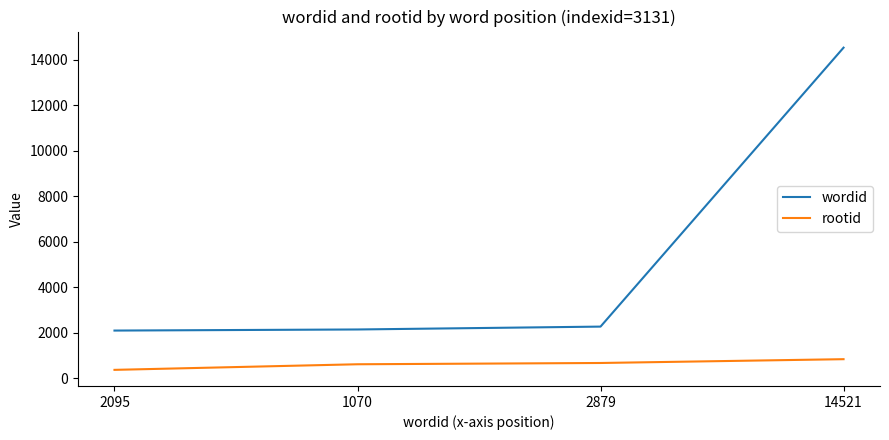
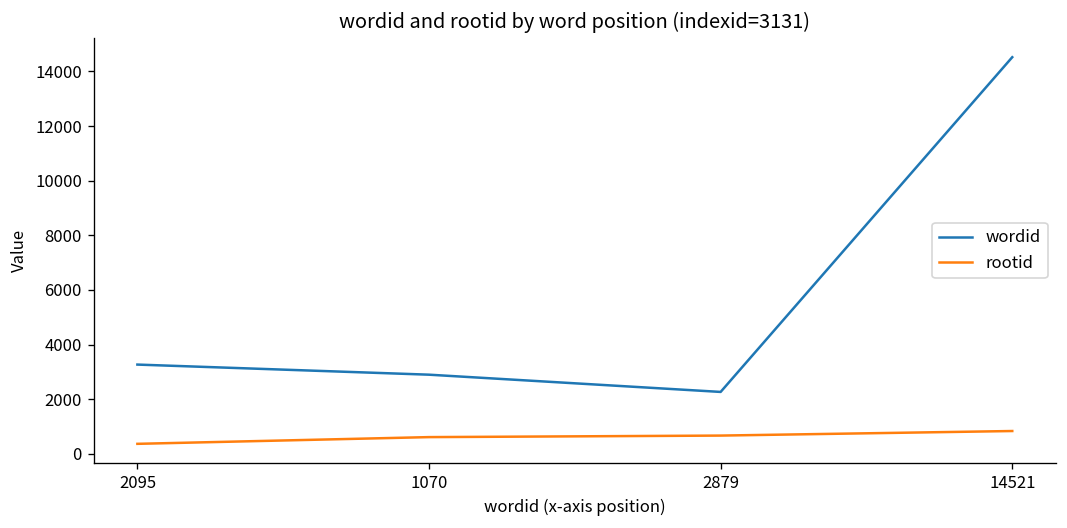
wordid, 2095: 2100 -> 3300
wordid, 1070: 2100 -> 2900
